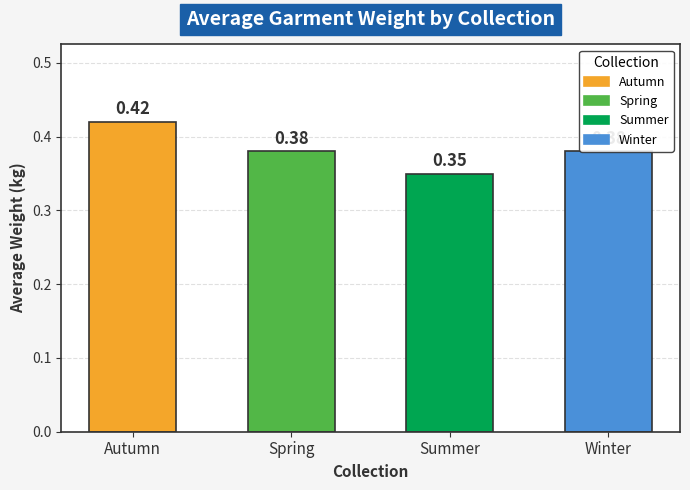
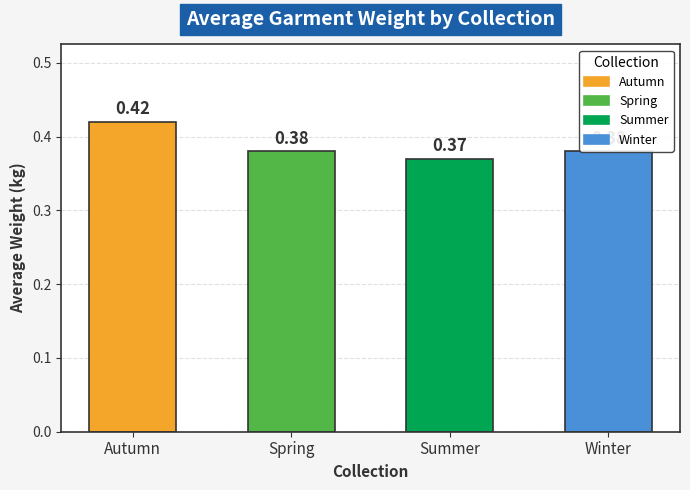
Summer: 0.35 -> 0.37
